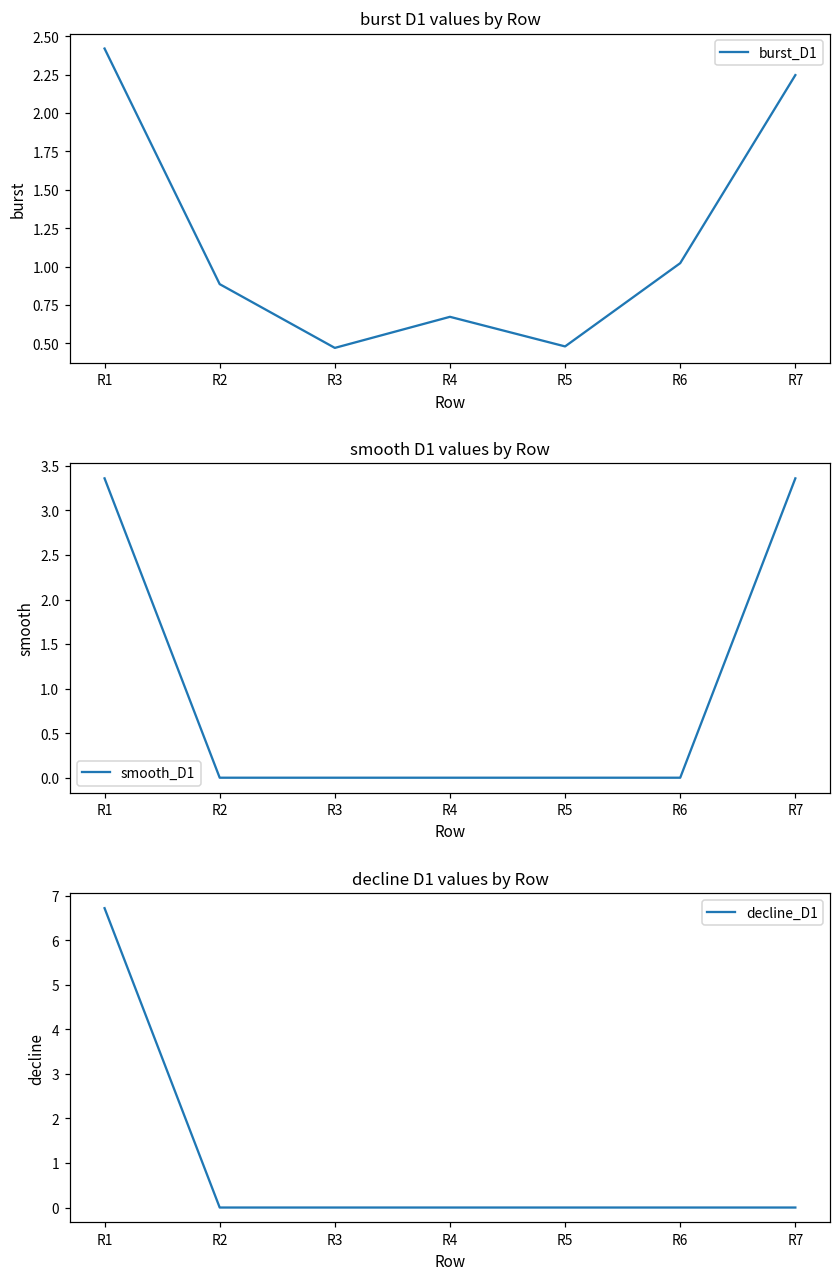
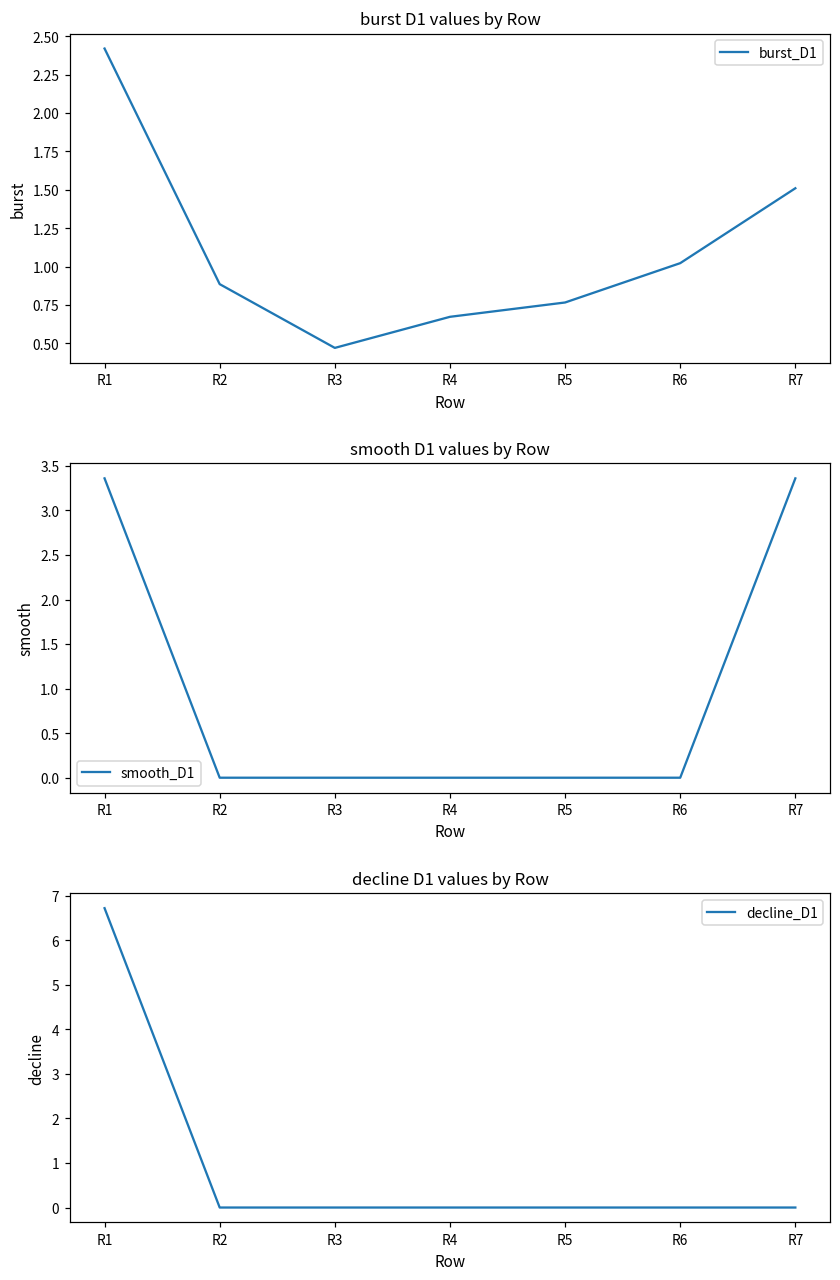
burst D1 values by Row, R5: 0.48 -> 0.77
burst D1 values by Row, R7: 2.25 -> 1.51
